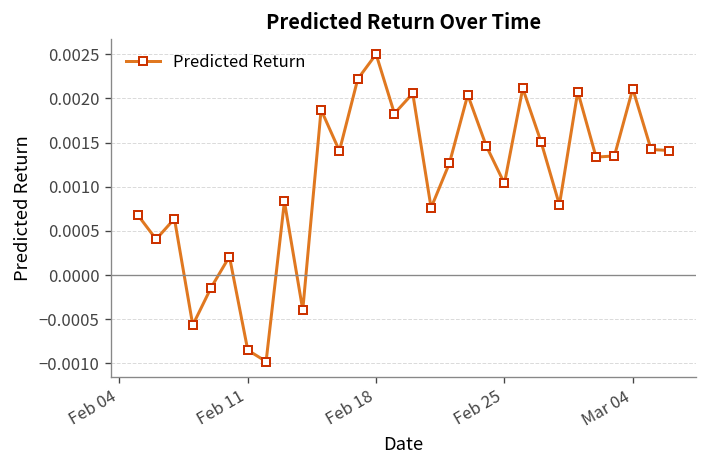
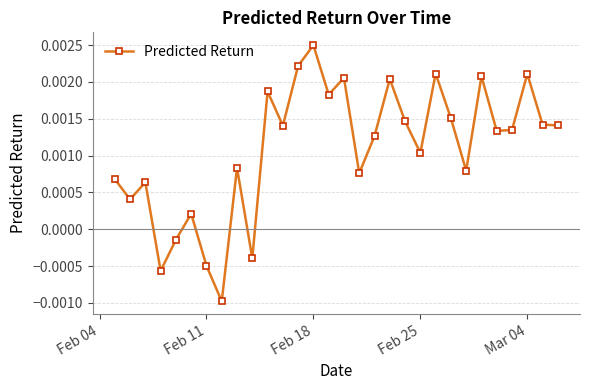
Feb 11: -0.0008 -> -0.0005
